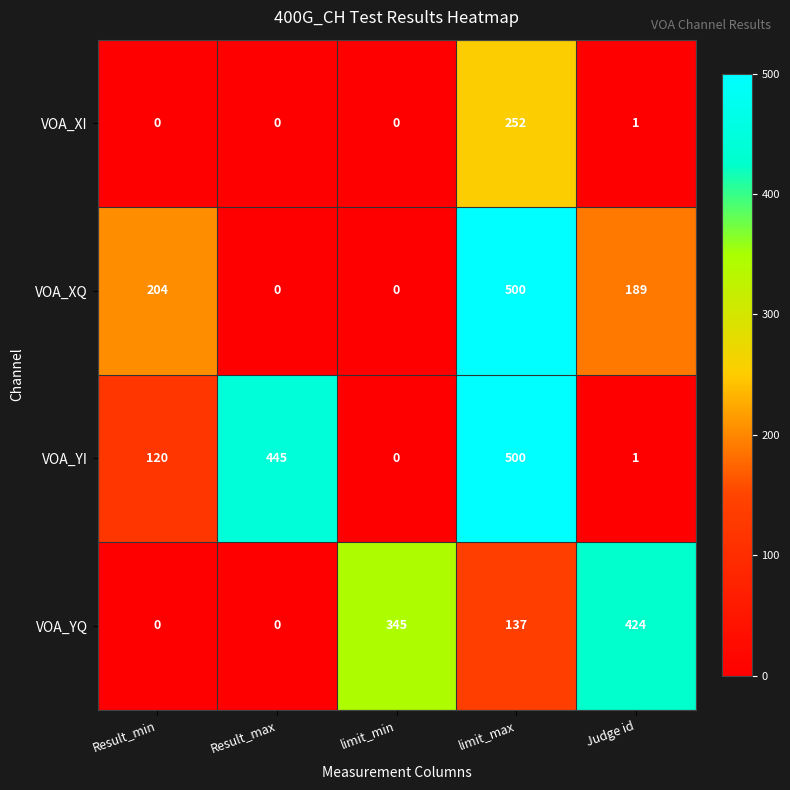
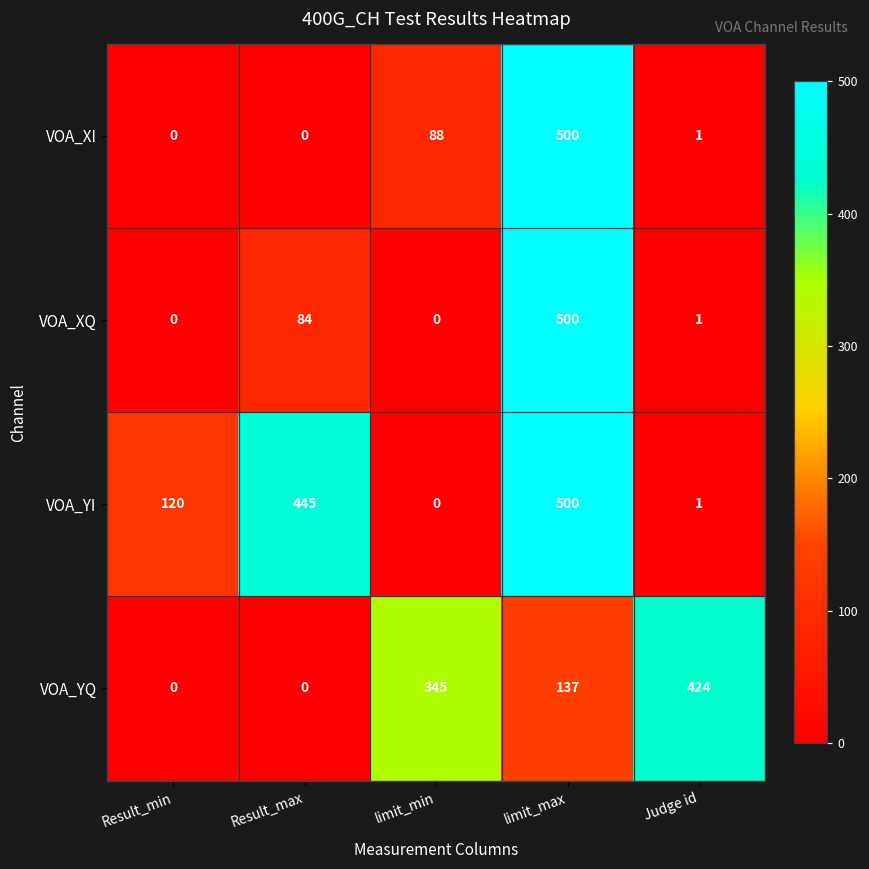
VOA_XI, limit_min: 0 -> 88
VOA_XI, limit_max: 252 -> 500
VOA_XQ, Result_min: 204 -> 0
VOA_XQ, Result_max: 0 -> 84
VOA_XQ, Judge id: 189 -> 1
